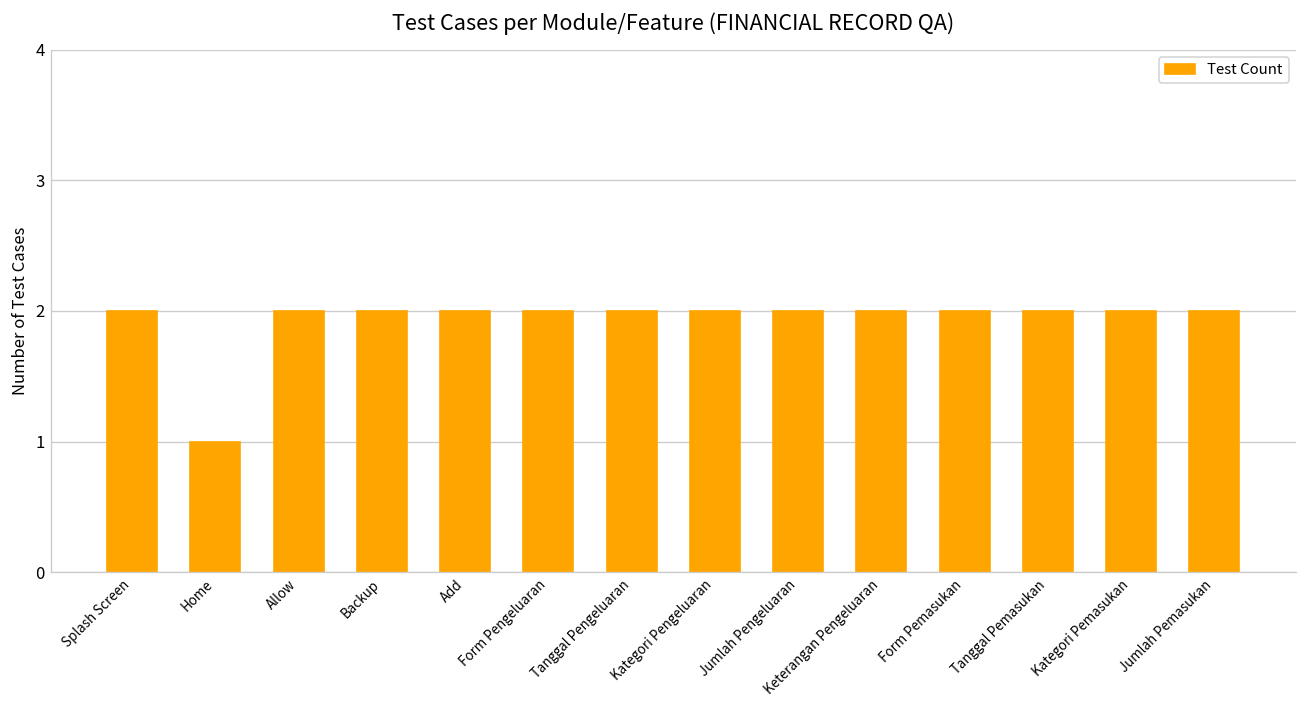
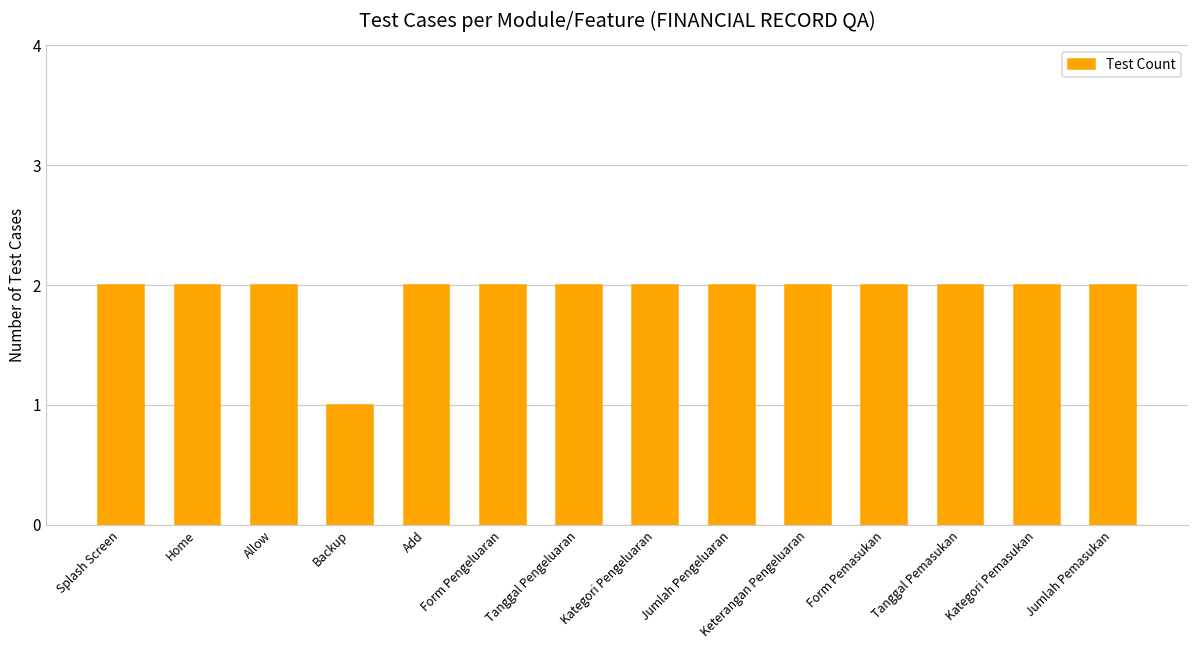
Home: 1 -> 2
Backup: 2 -> 1
